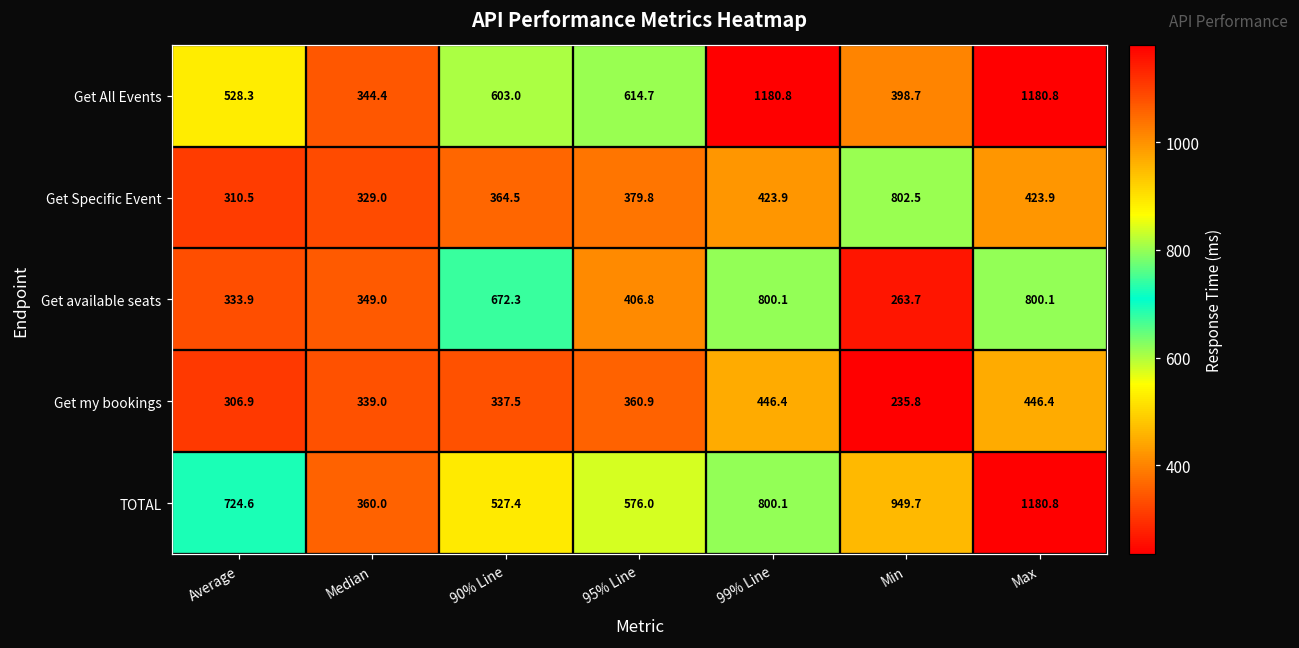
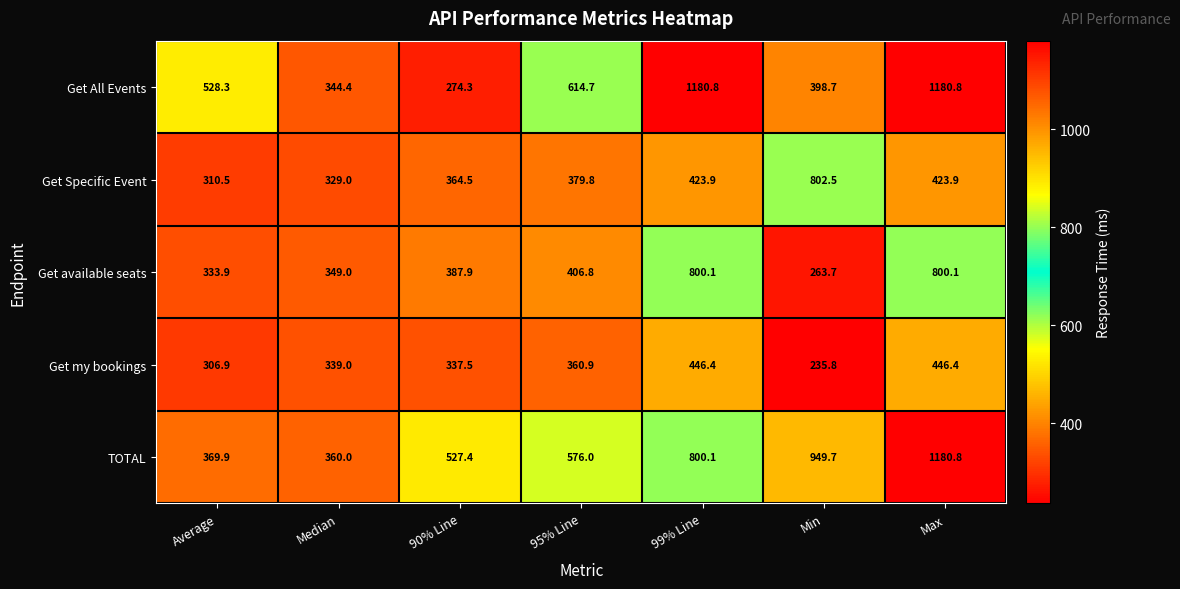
Get All Events, 90% Line: 603.0 -> 274.3
Get available seats, 90% Line: 672.3 -> 387.9
TOTAL, Average: 724.6 -> 369.9
